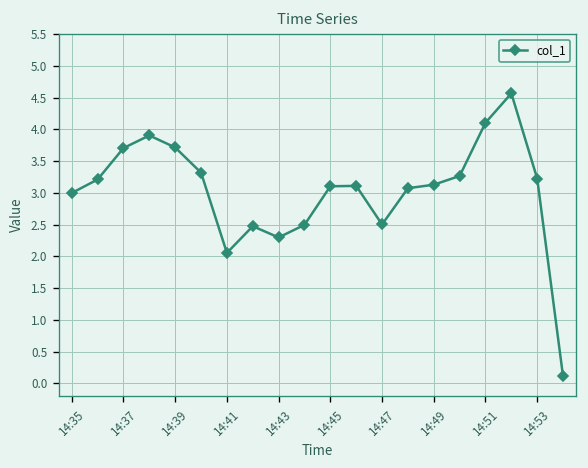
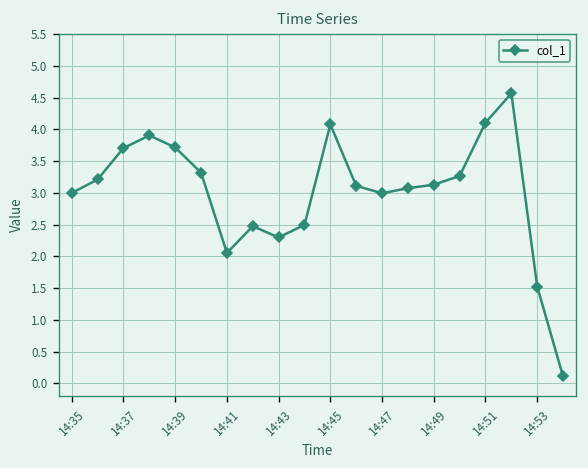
14:45: 3.1 -> 4.1
14:47: 2.5 -> 3.0
14:53: 3.2 -> 1.5
